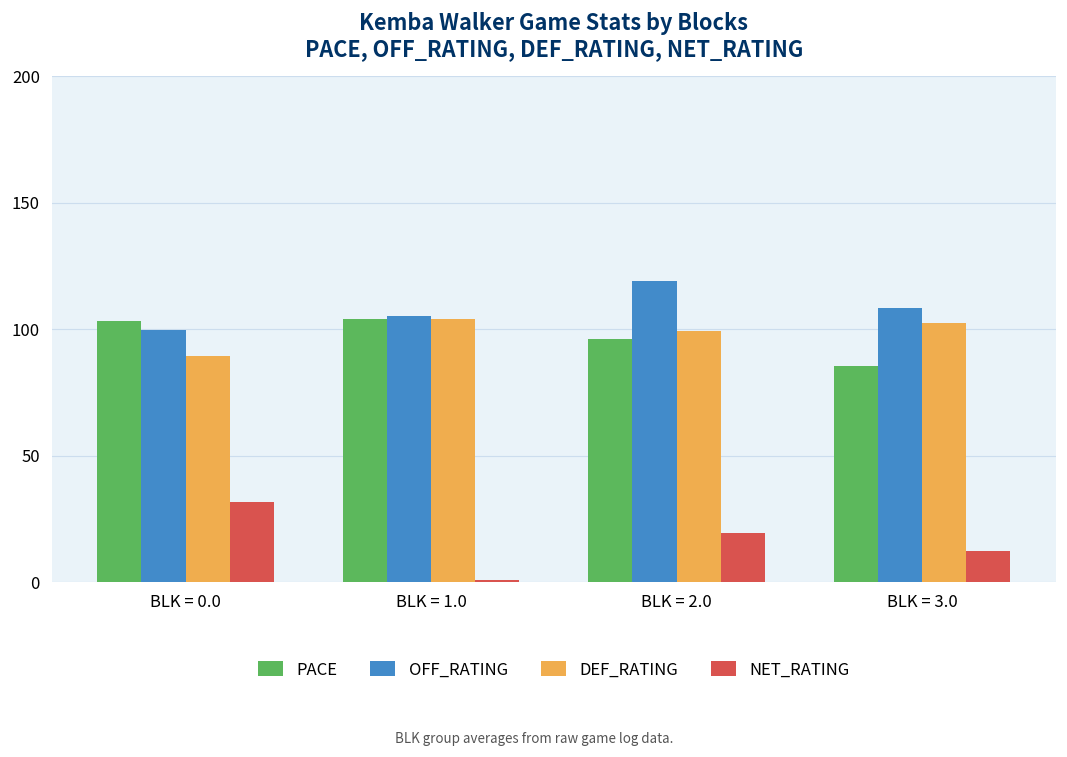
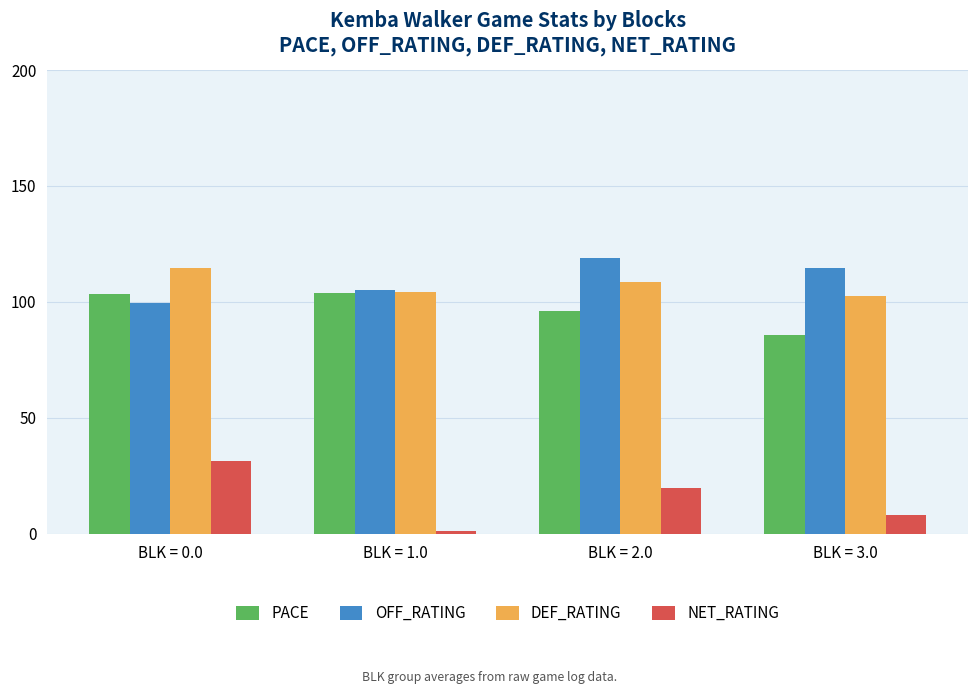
DEF_RATING, BLK = 0.0: 89 -> 115
DEF_RATING, BLK = 2.0: 99 -> 109
OFF_RATING, BLK = 3.0: 109 -> 115
NET_RATING, BLK = 3.0: 12 -> 8
